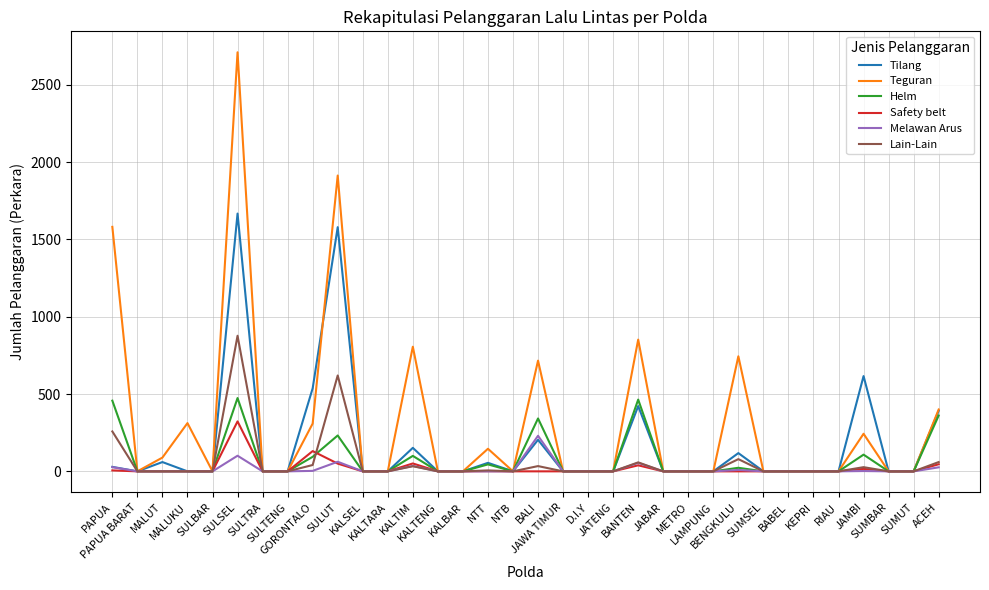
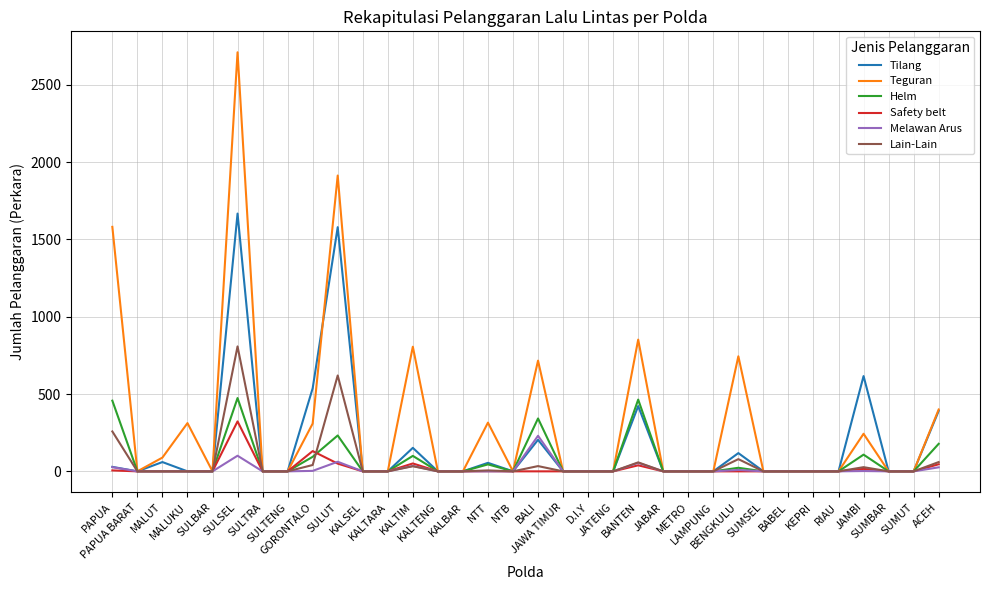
Lain-Lain, SULSEL: 880 -> 810
Teguran, NTT: 150 -> 320
Helm, ACEH: 360 -> 180
